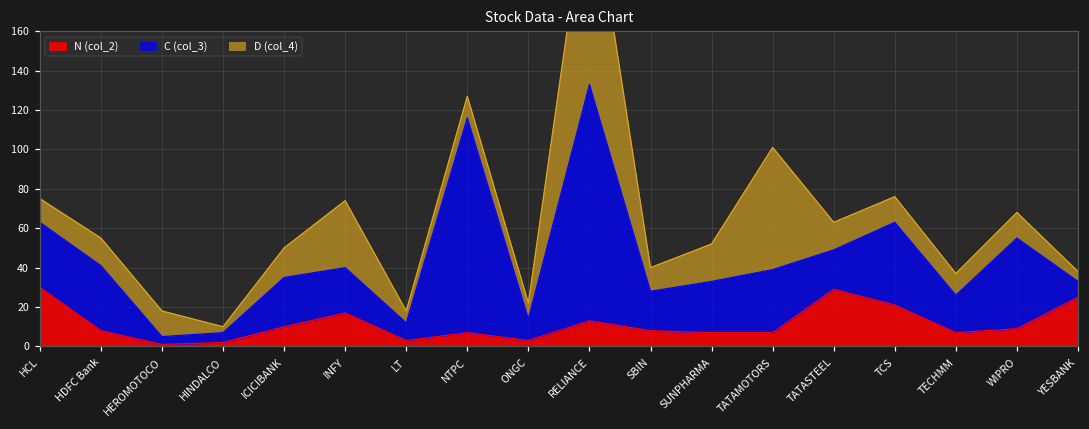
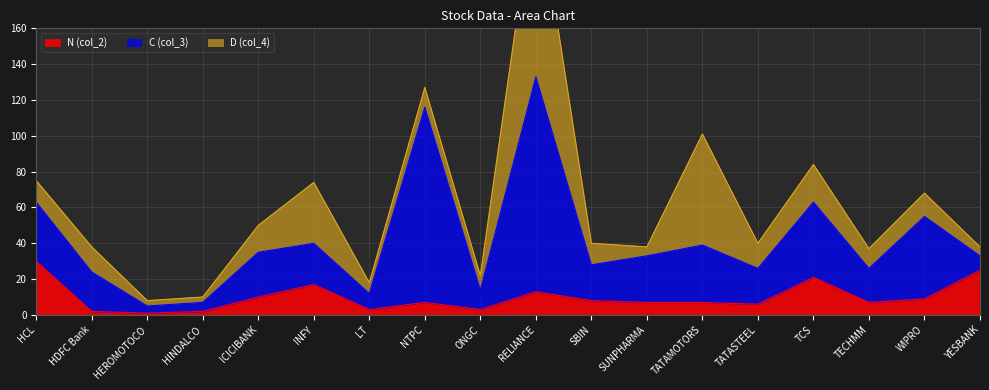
N (col_2), HDFC Bank: 8 -> 2
C (col_3), HDFC Bank: 33 -> 22
D (col_4), HEROMOTOCO: 13 -> 3
D (col_4), SUNPHARMA: 19 -> 5
N (col_2), TATASTEEL: 29 -> 6
D (col_4), TCS: 13 -> 21
